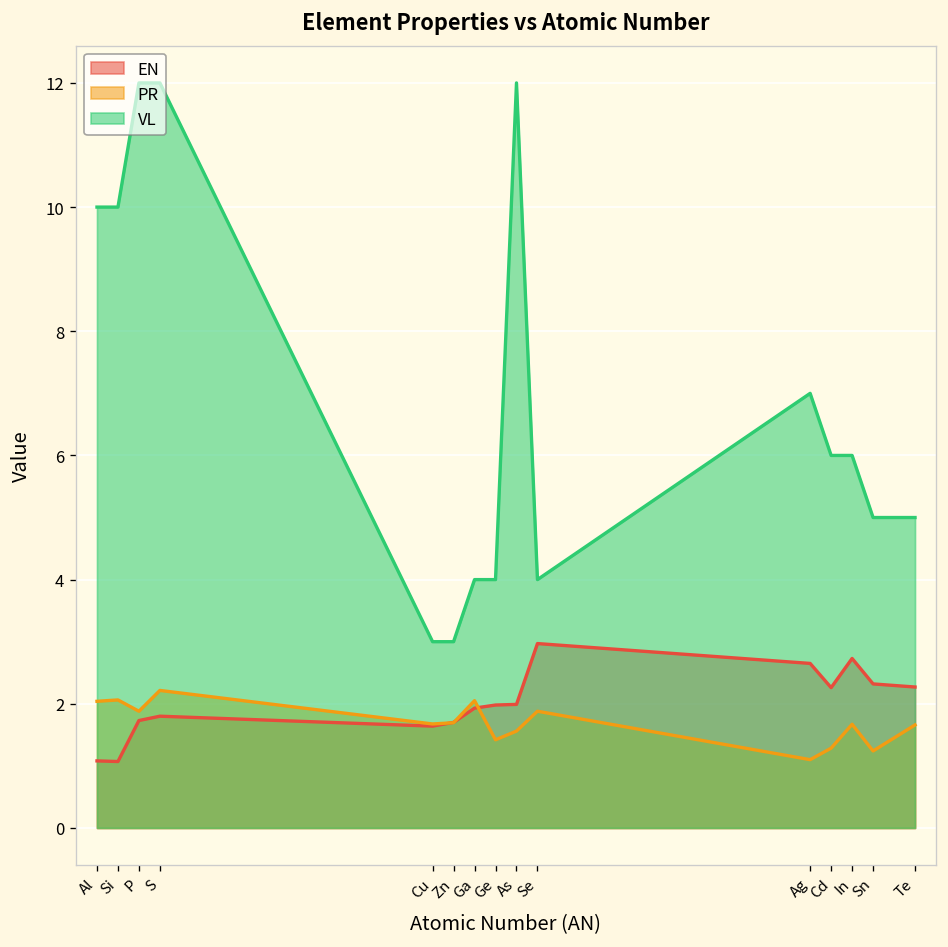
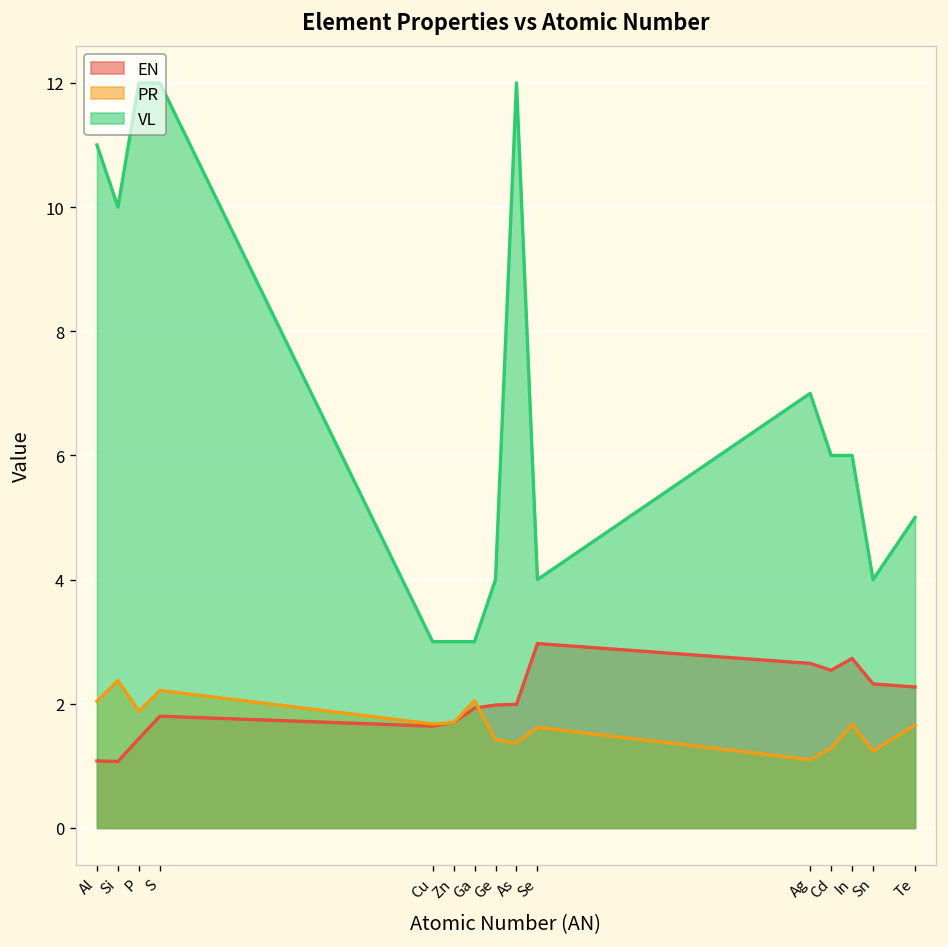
VL, Al: 10 -> 11
PR, Si: 2.1 -> 2.4
EN, P: 1.7 -> 1.4
VL, Ga: 4 -> 3
PR, As: 1.6 -> 1.4
PR, Se: 1.9 -> 1.6
EN, Cd: 2.3 -> 2.5
VL, Sn: 5 -> 4
